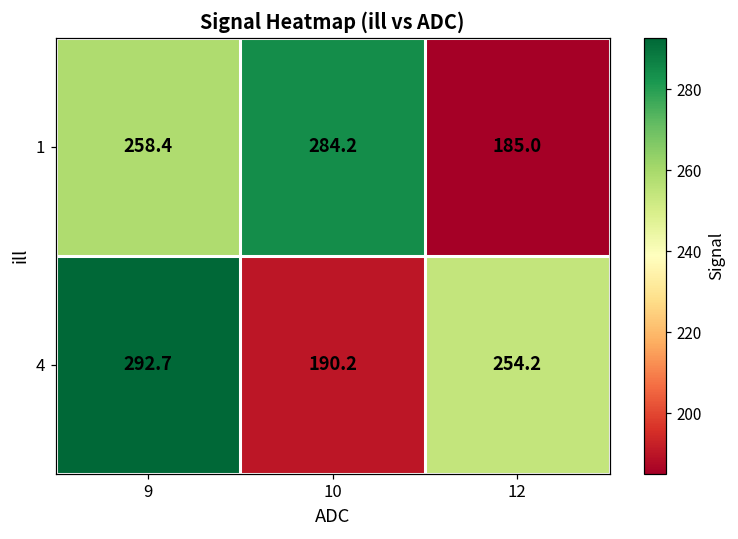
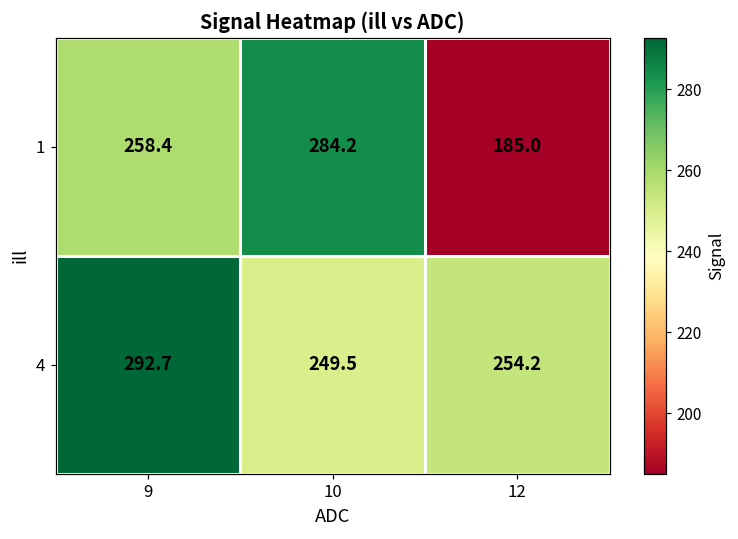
4, 10: 190.2 -> 249.5
